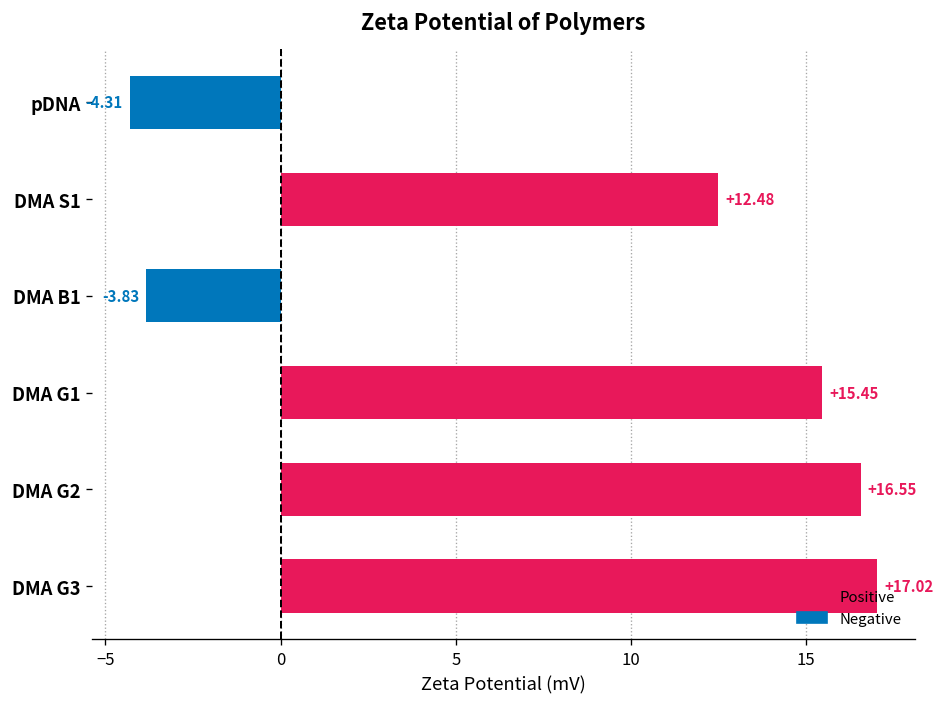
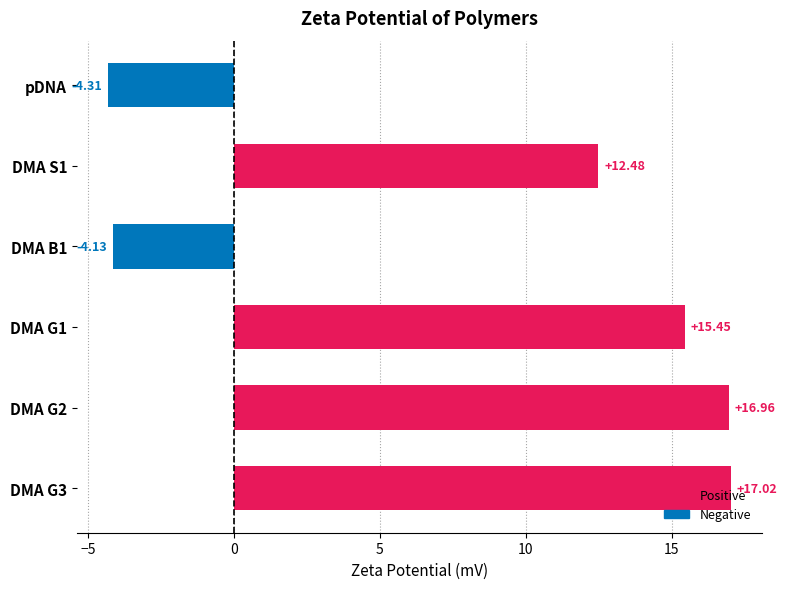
DMA B1: -3.83 -> -4.13
DMA G2: +16.55 -> +16.96
